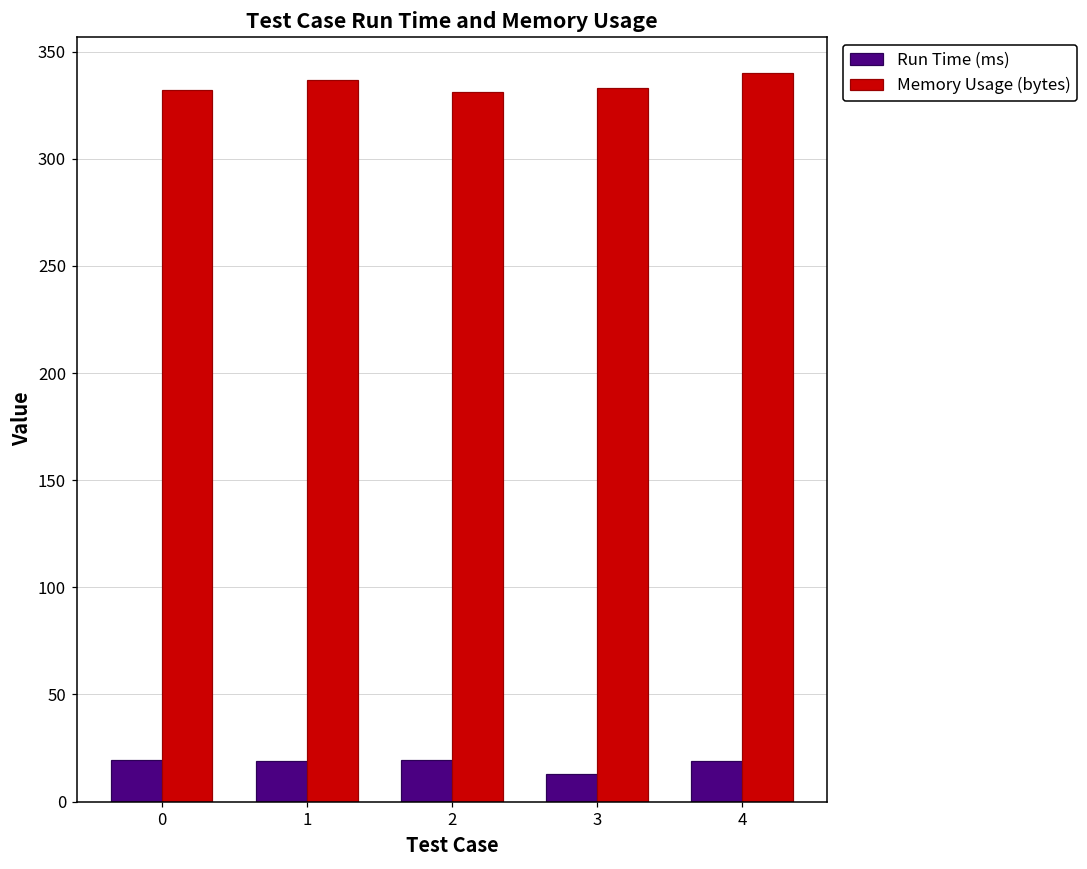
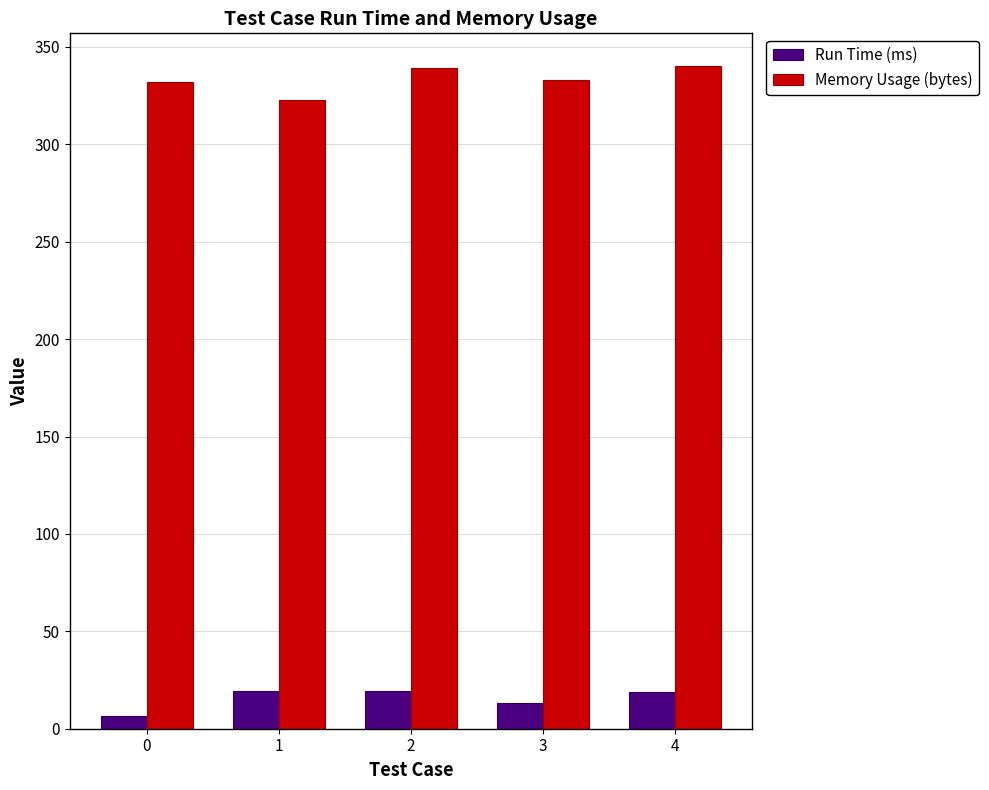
Run Time (ms), 0: 20 -> 6
Memory Usage (bytes), 1: 337 -> 323
Memory Usage (bytes), 2: 331 -> 339
